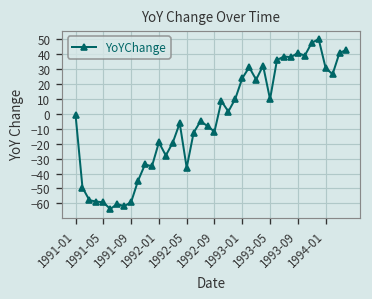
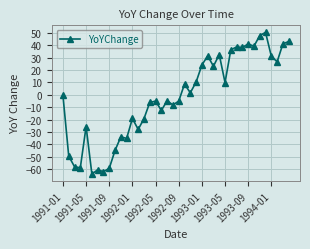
1991-05: -59 -> -26
1992-05: -36 -> -5
1992-09: -12 -> -5
